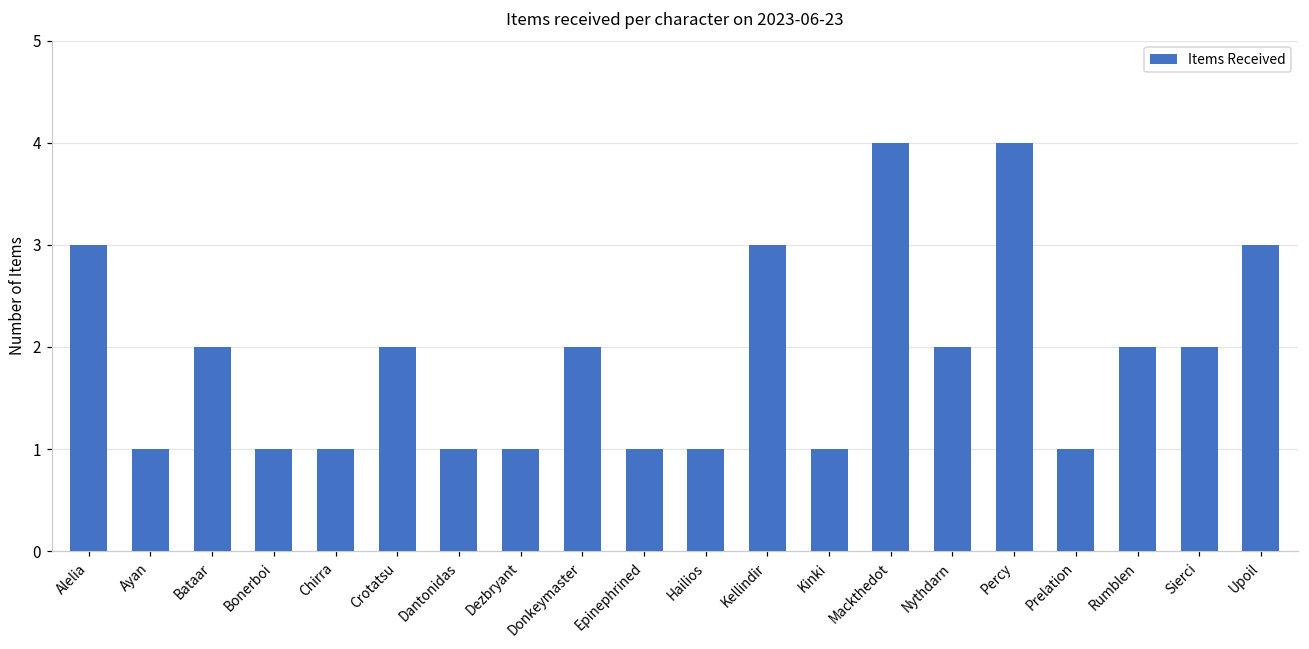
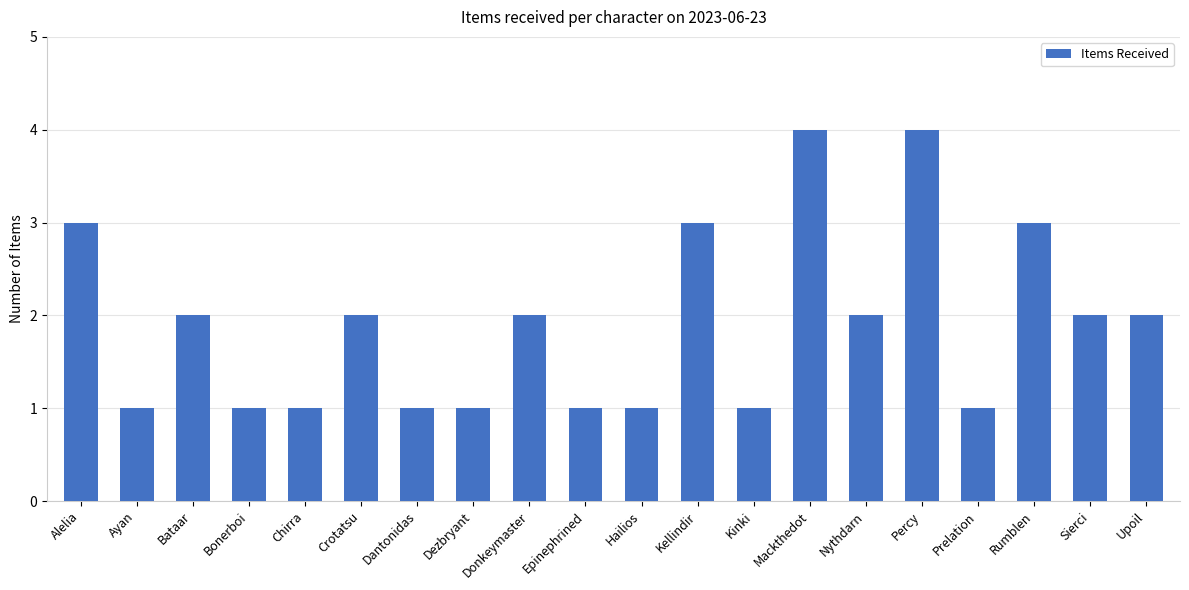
Rumblen: 2 -> 3
Upoil: 3 -> 2
